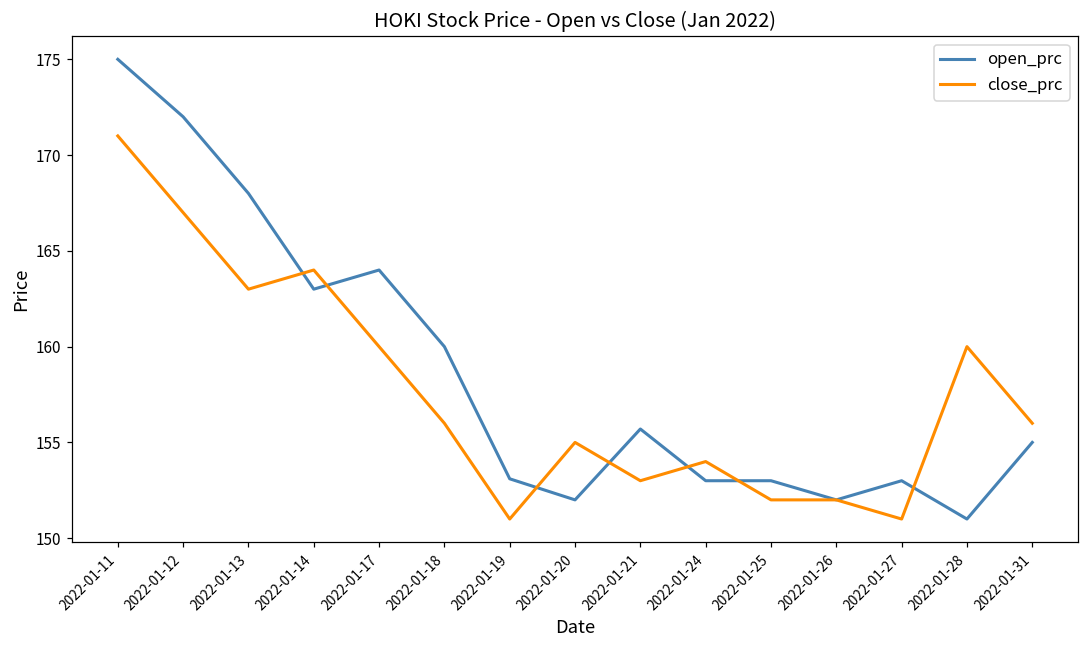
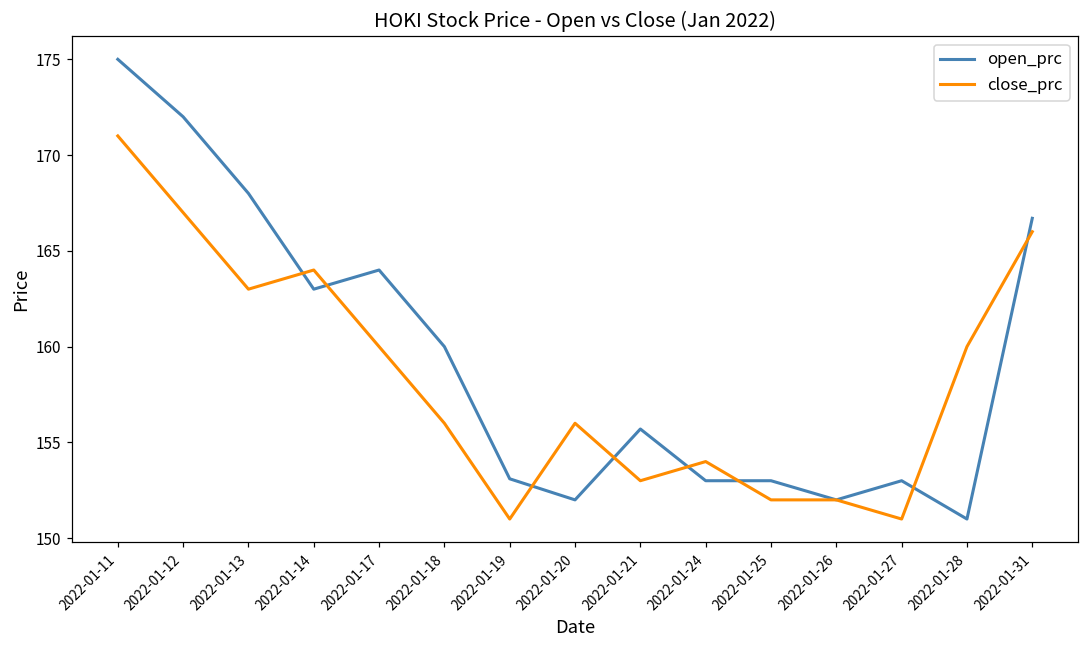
close_prc, 2022-01-20: 155 -> 156
open_prc, 2022-01-31: 155.0 -> 166.7
close_prc, 2022-01-31: 156 -> 166
